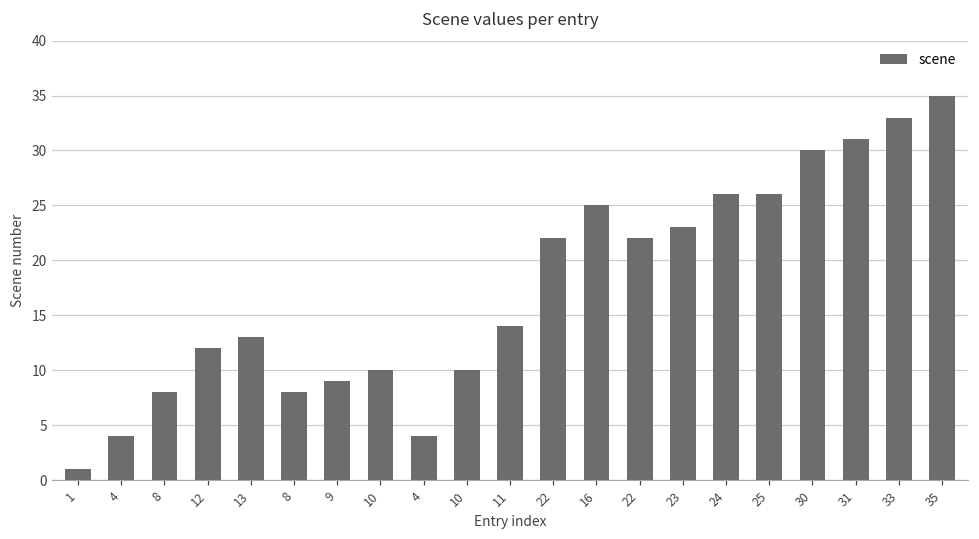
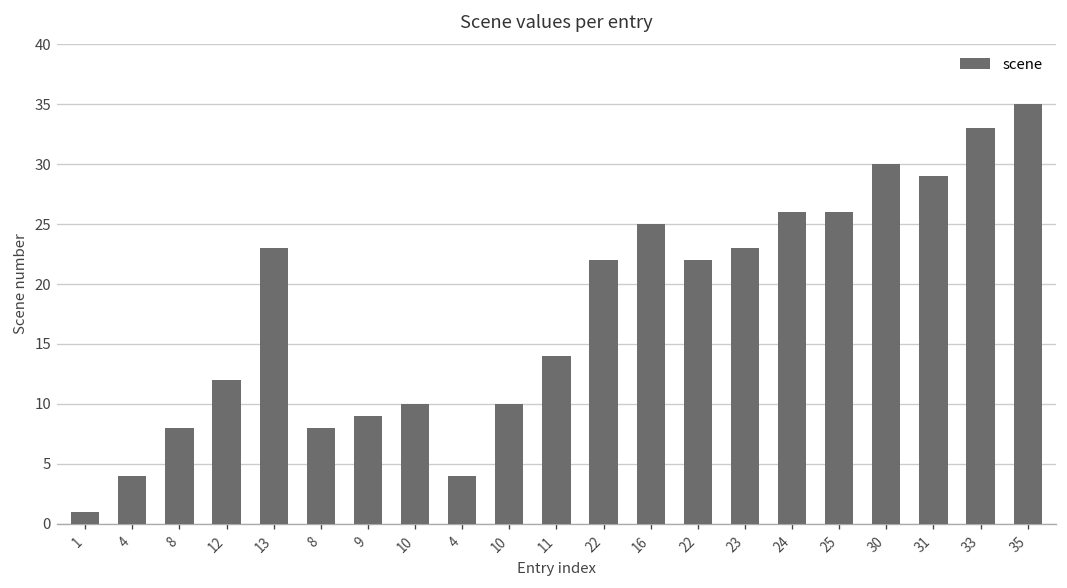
13: 13 -> 23
31: 31 -> 29
